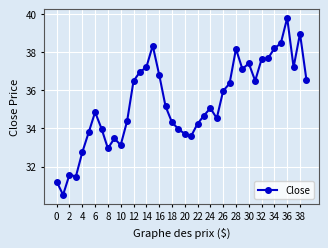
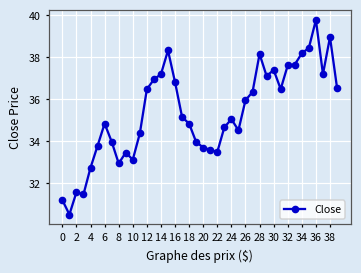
18: 34.3 -> 34.8
22: 34.2 -> 33.5
